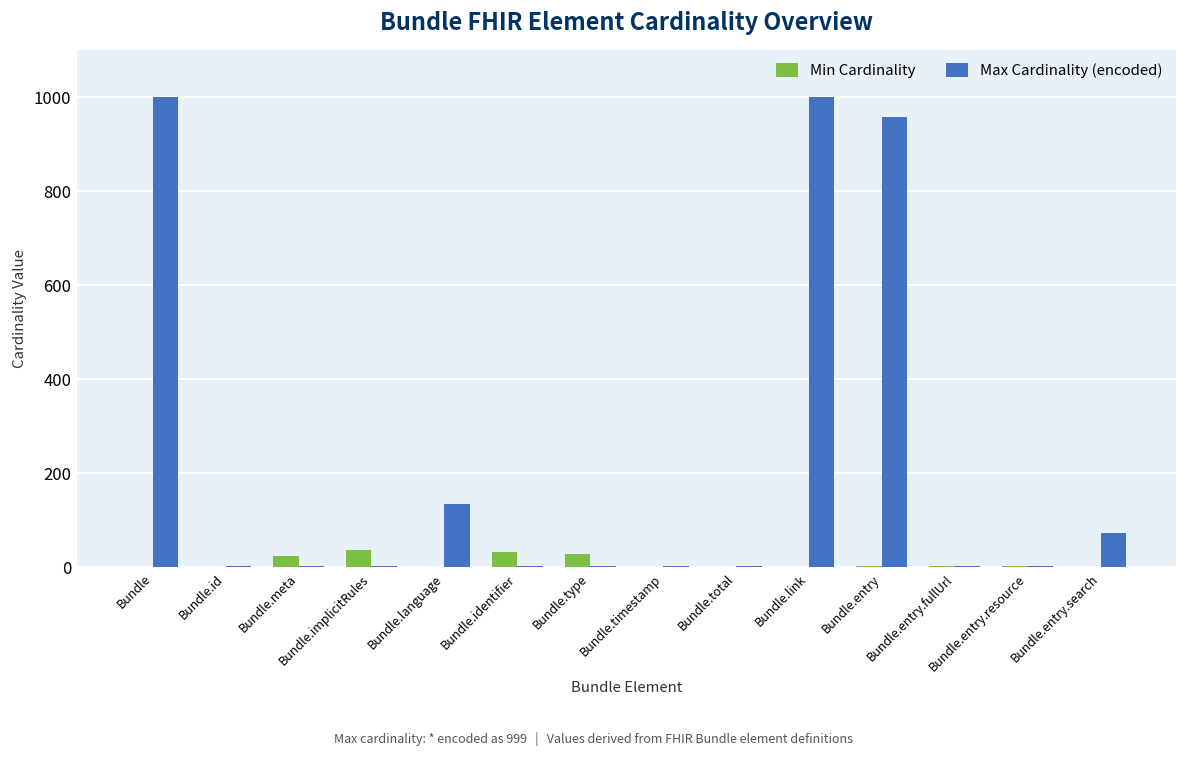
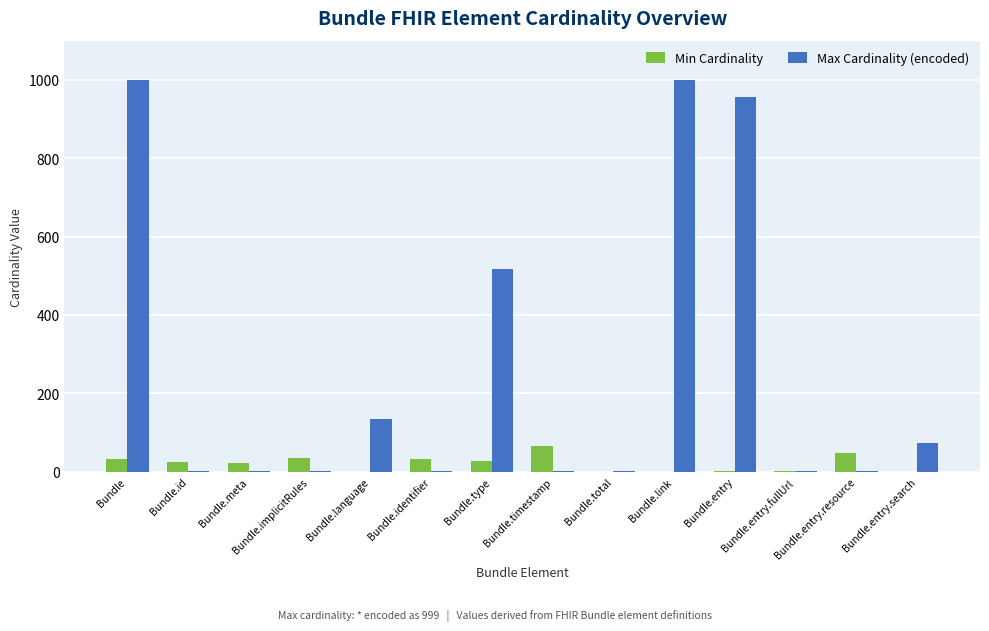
Min Cardinality, Bundle: 0 -> 30
Min Cardinality, Bundle.id: 0 -> 30
Max Cardinality (encoded), Bundle.type: 0 -> 520
Min Cardinality, Bundle.timestamp: 0 -> 70
Min Cardinality, Bundle.entry.resource: 0 -> 50
